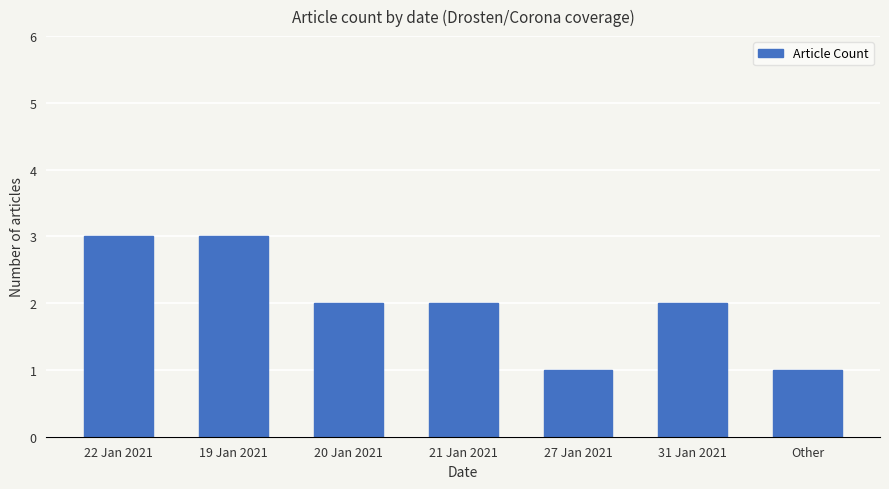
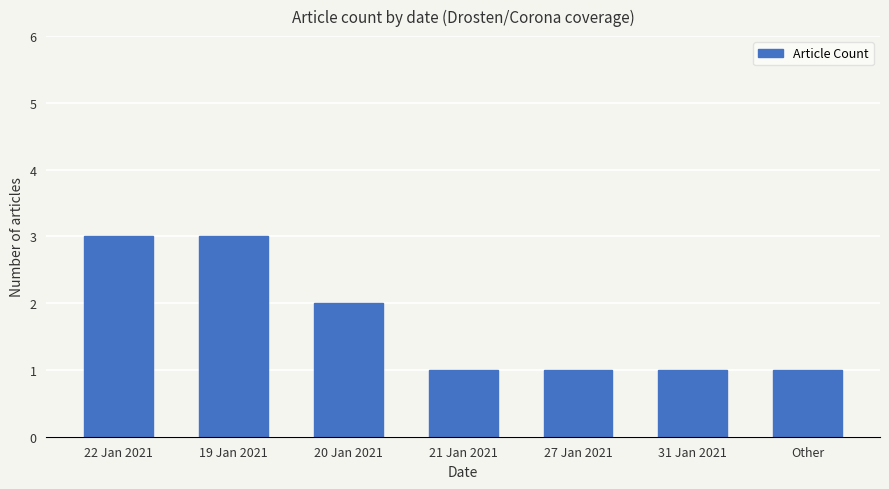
21 Jan 2021: 2 -> 1
31 Jan 2021: 2 -> 1
